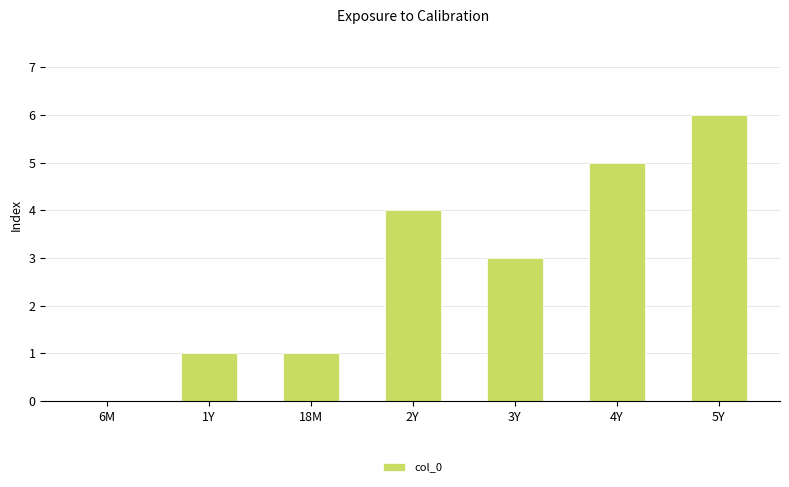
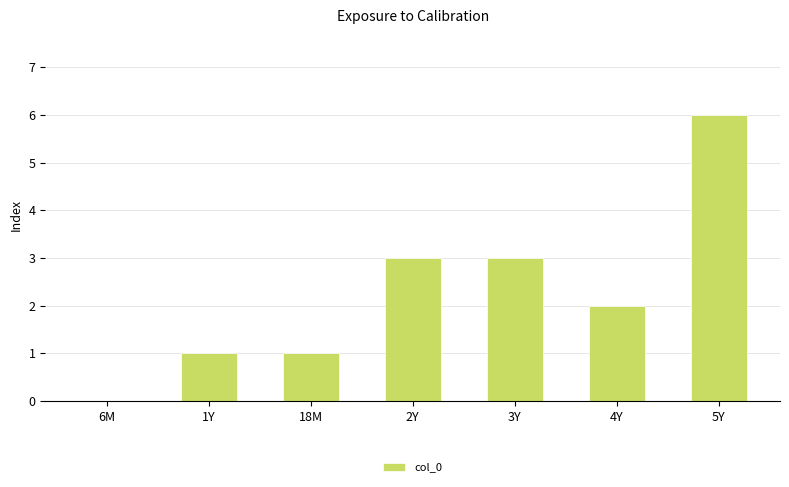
2Y: 4 -> 3
4Y: 5 -> 2
